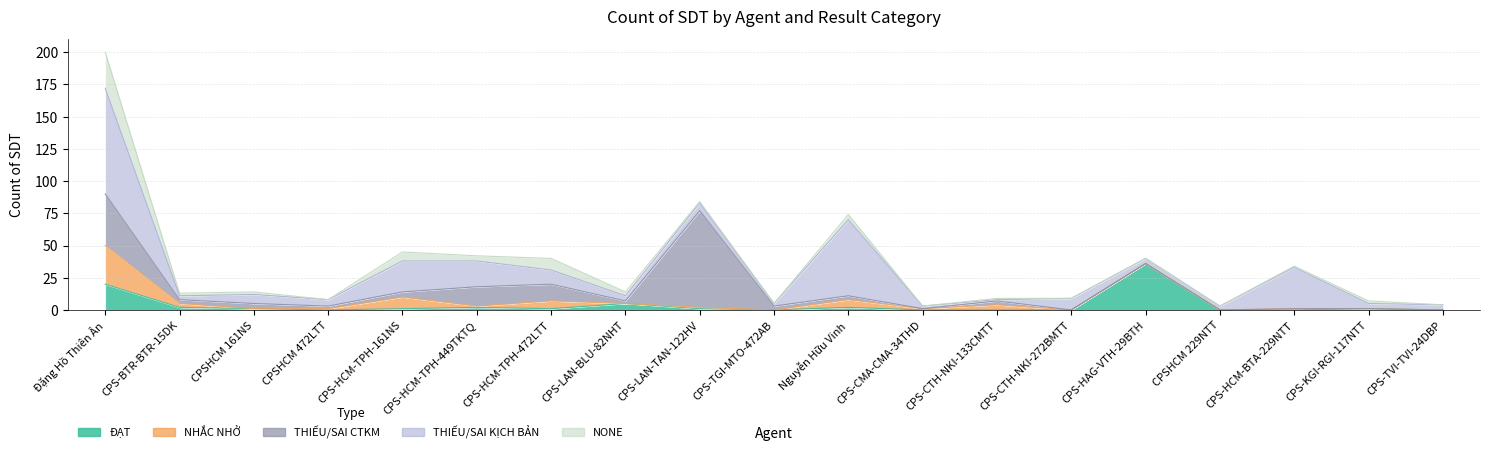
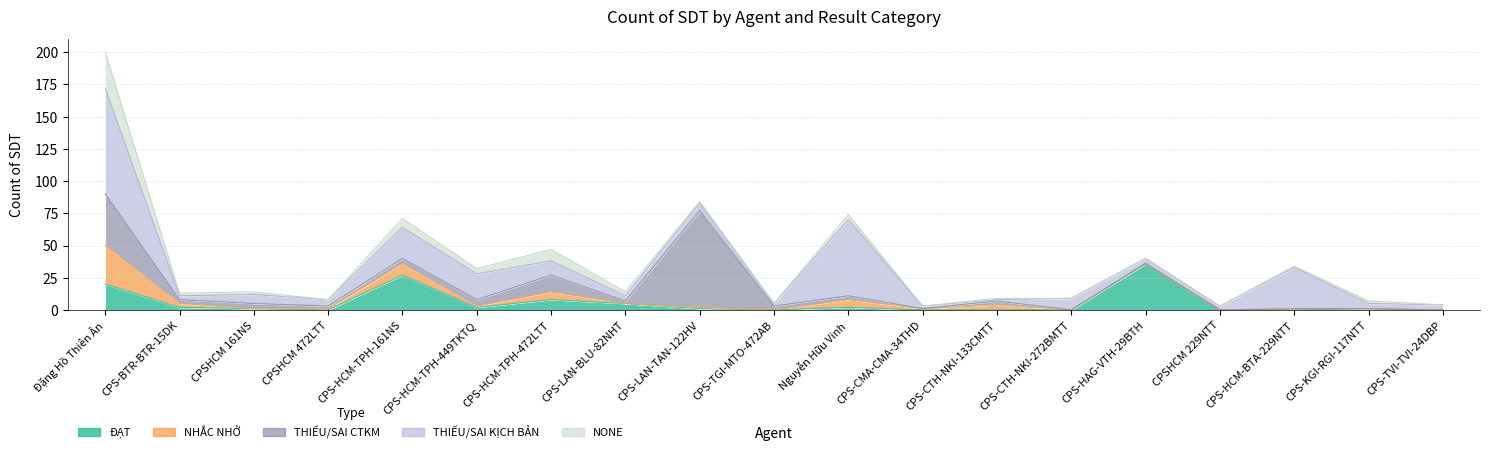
ĐẠT, CPS-HCM-TPH-161NS: 1 -> 27
THIẾU/SAI CTKM, CPS-HCM-TPH-449TKTQ: 15 -> 5
ĐẠT, CPS-HCM-TPH-472LTT: 1 -> 8
